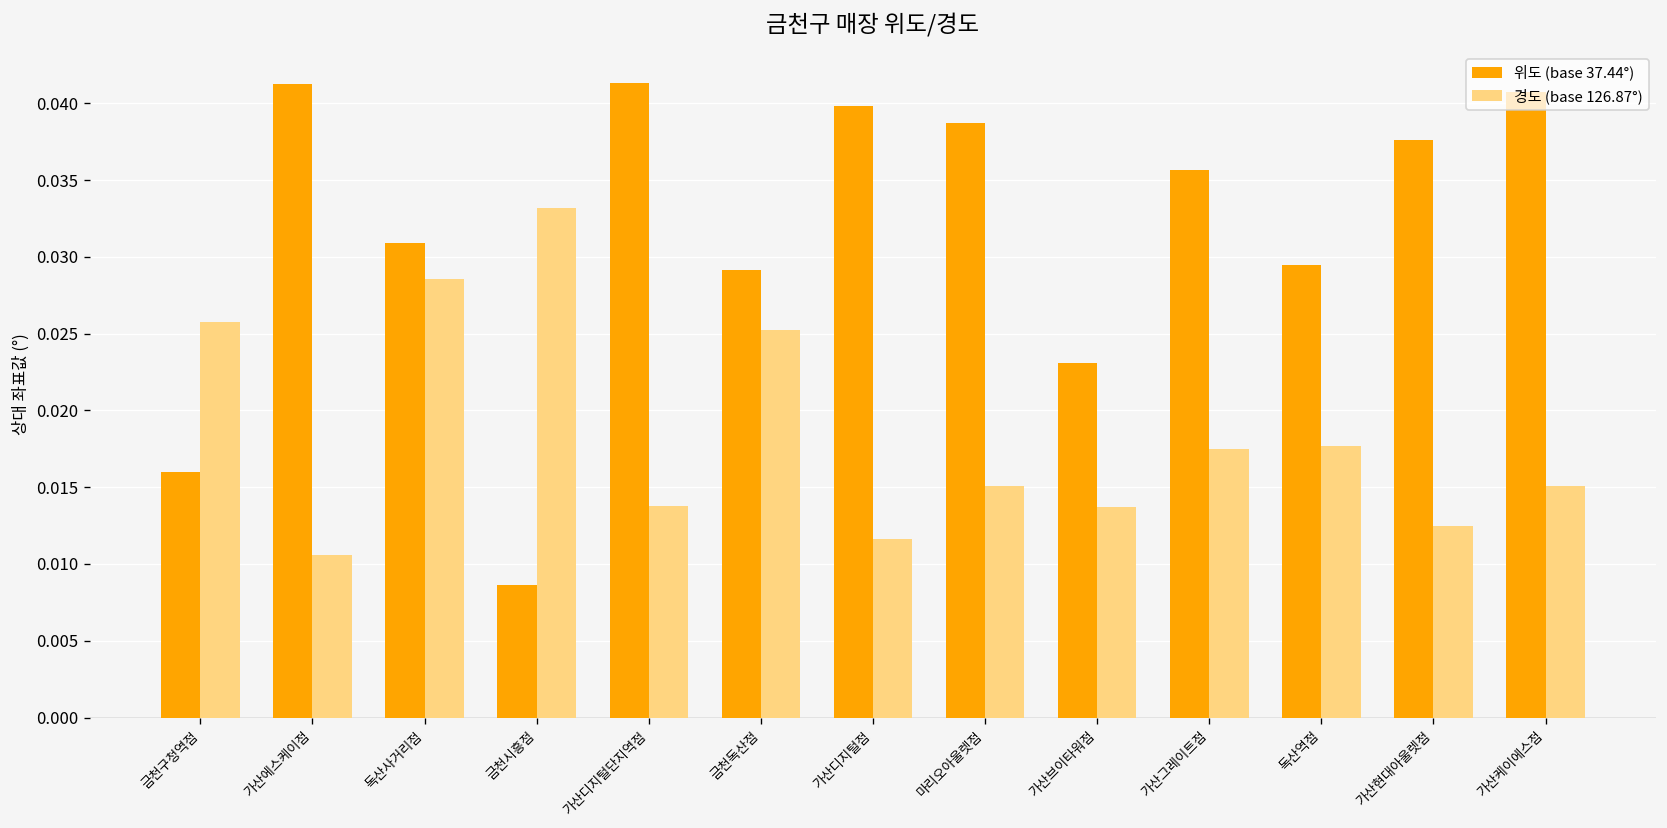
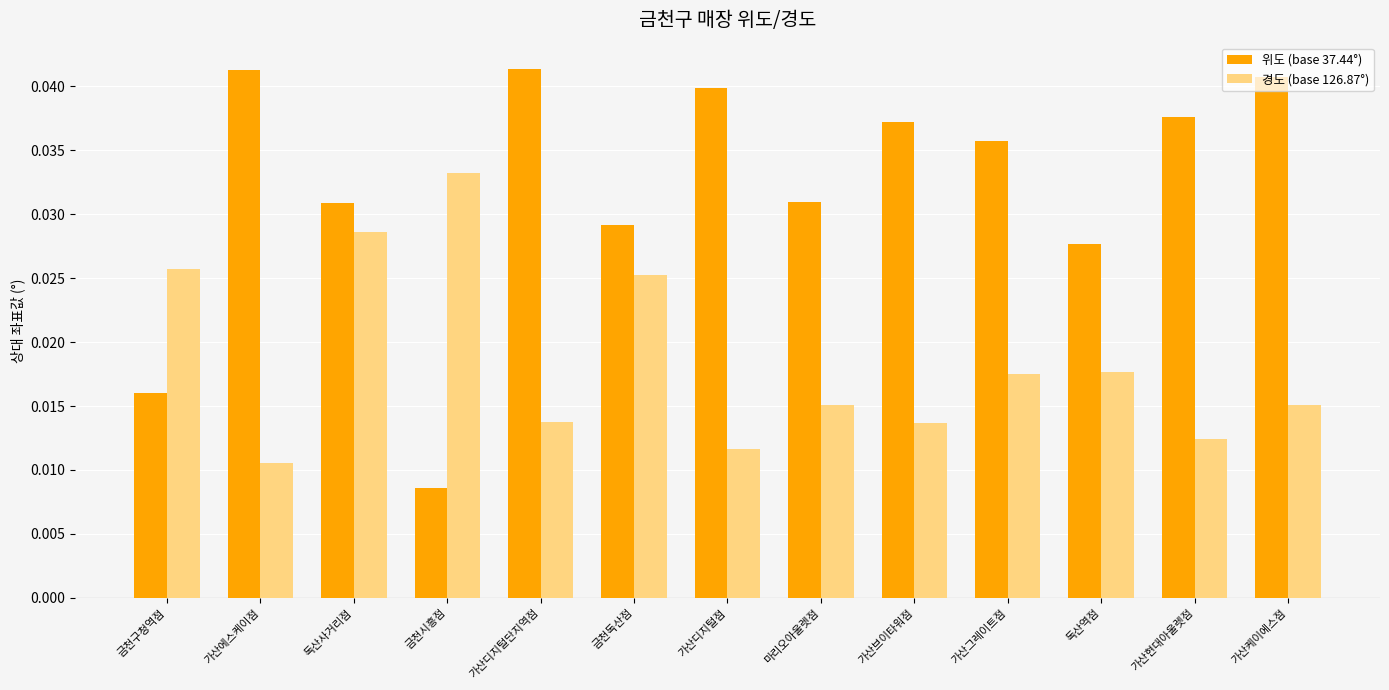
위도 (base 37.44°), 마리오아울렛점: 0.0387 -> 0.0309
위도 (base 37.44°), 가산브이타워점: 0.0231 -> 0.0372
위도 (base 37.44°), 독산역점: 0.0295 -> 0.0276
